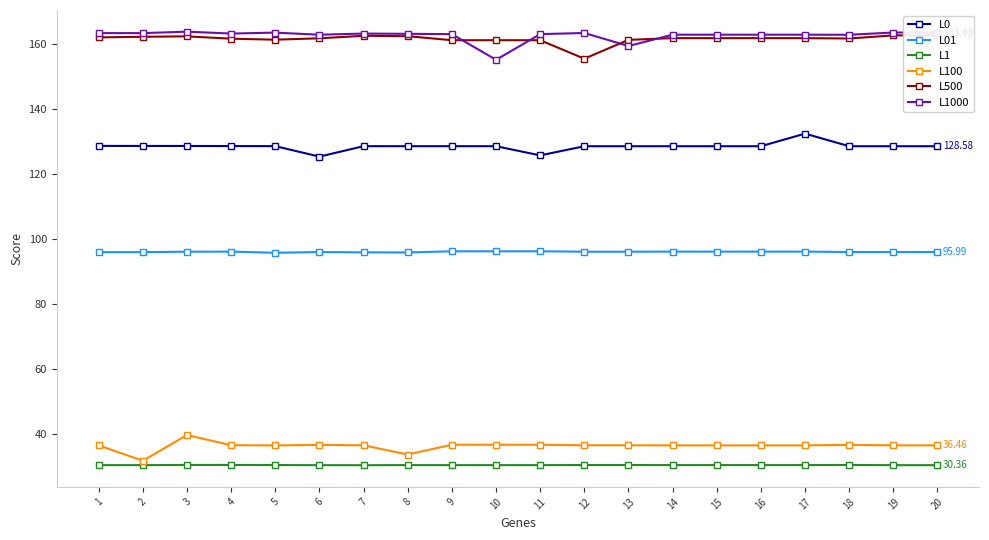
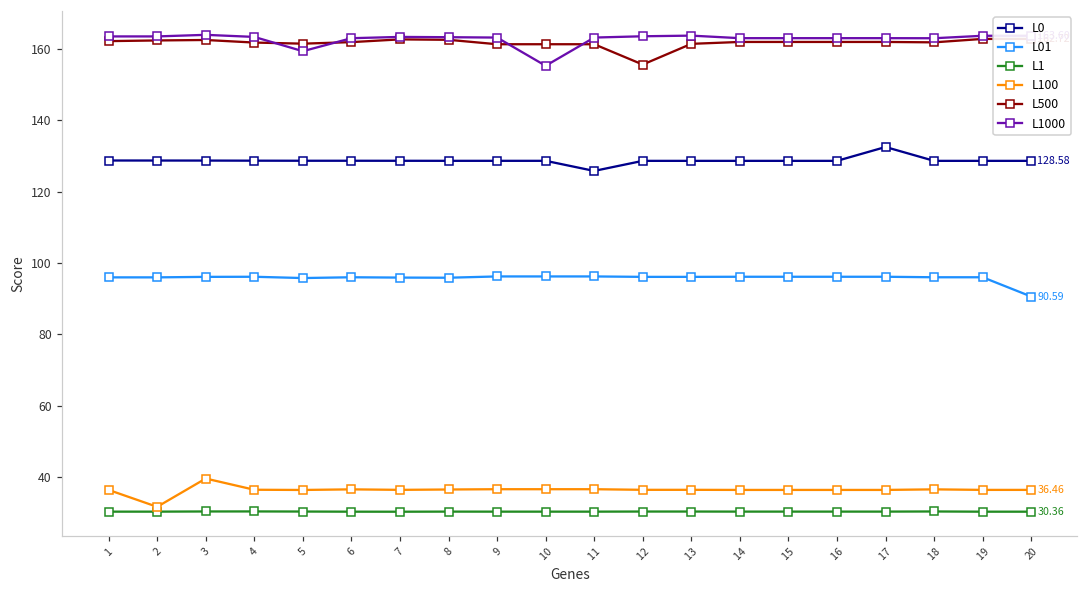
L1000, 5: 164 -> 159
L0, 6: 125 -> 129
L100, 8: 34 -> 37
L1000, 13: 159 -> 164
L01, 20: 95.99 -> 90.59
